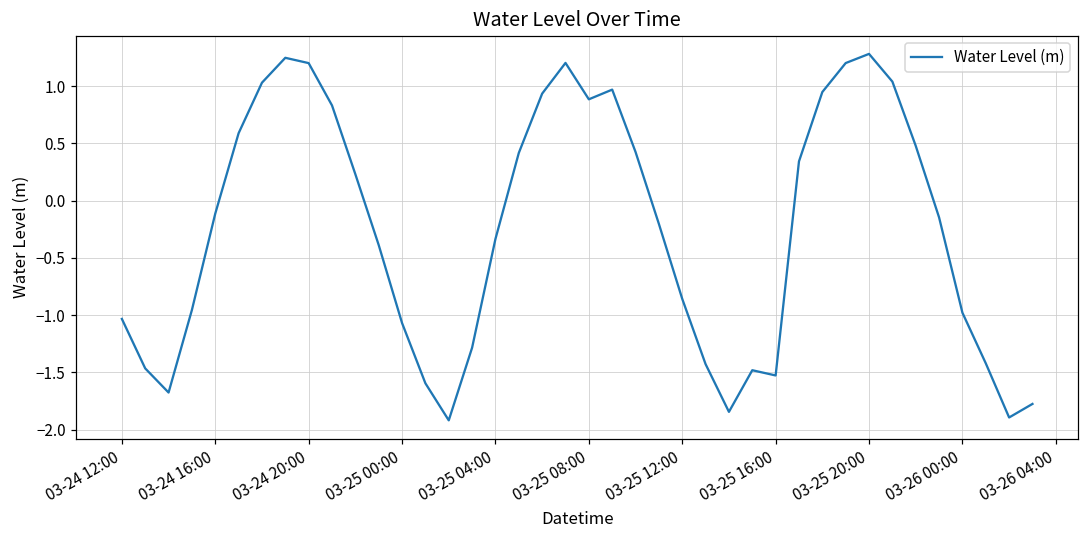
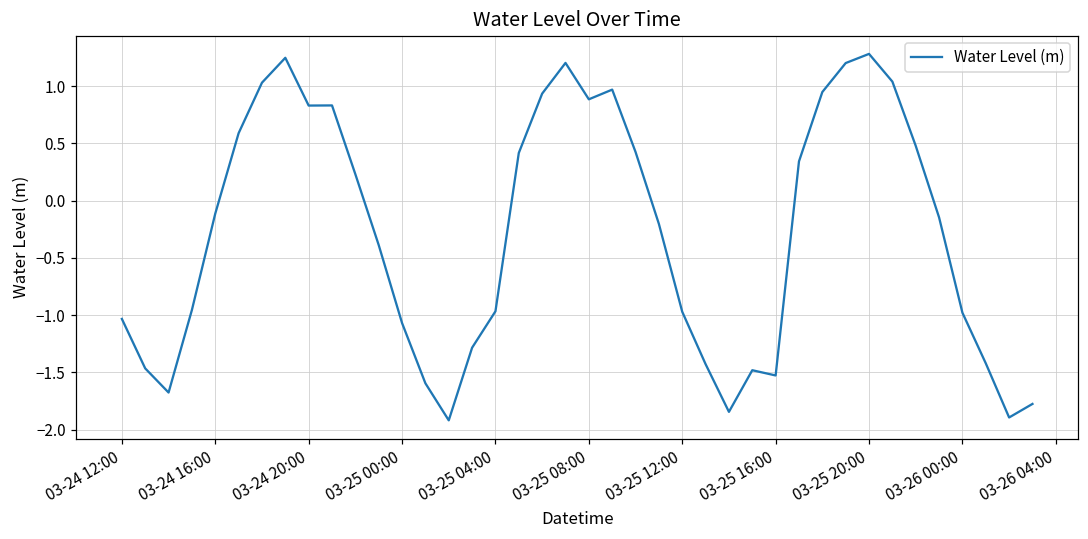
03-24 20:00: 1.20 -> 0.83
03-25 04:00: -0.34 -> -0.97
03-25 12:00: -0.86 -> -0.97
